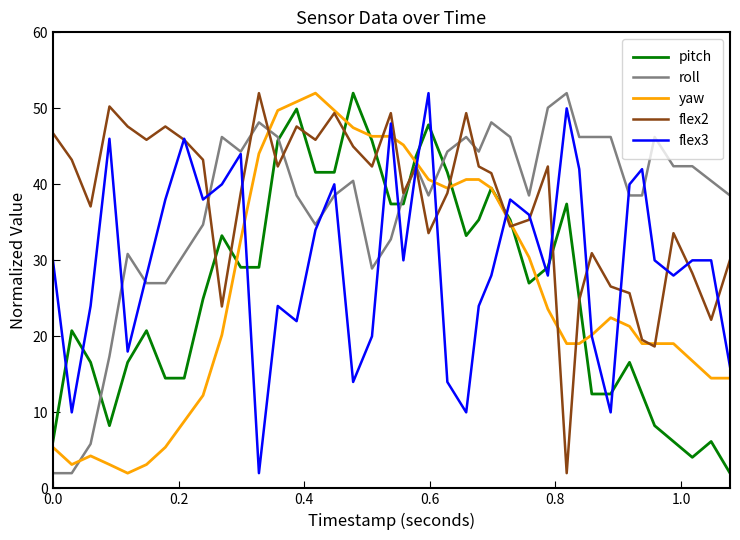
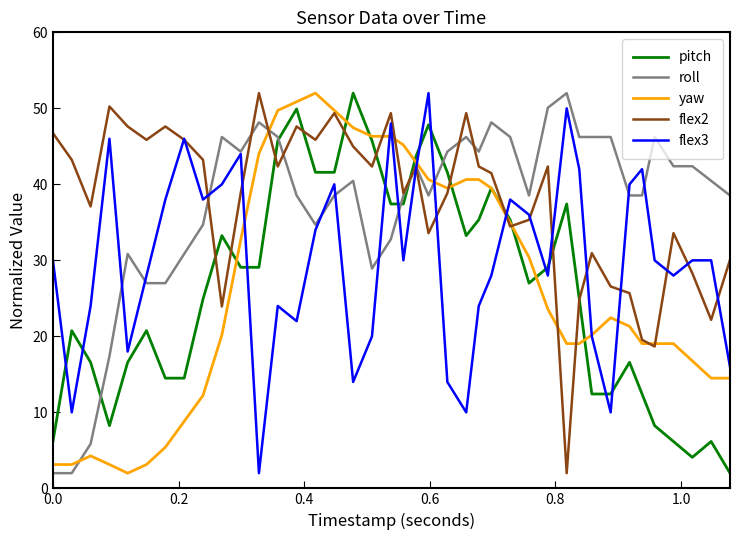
yaw, 0.0: 5 -> 3
